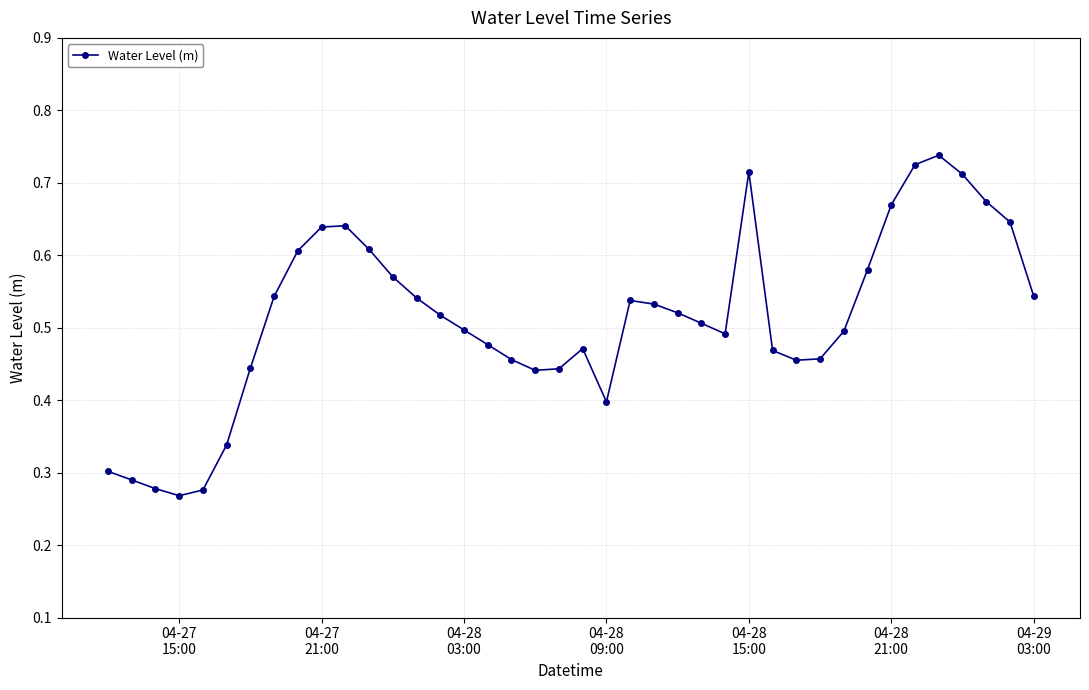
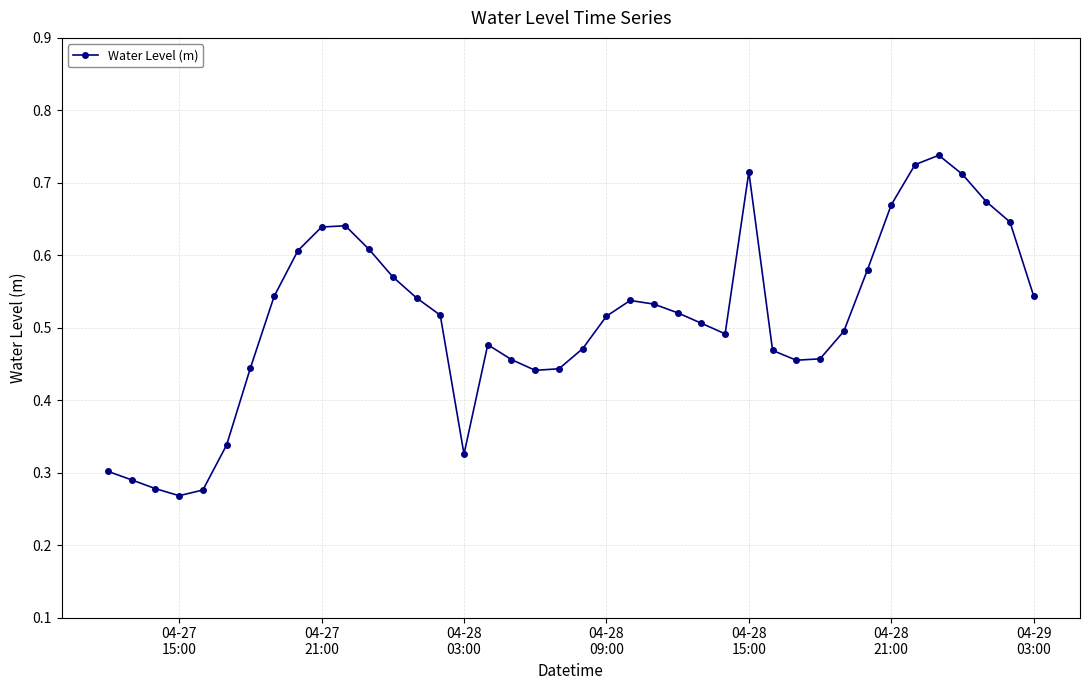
04-28 03:00: 0.50 -> 0.33
04-28 09:00: 0.40 -> 0.52
